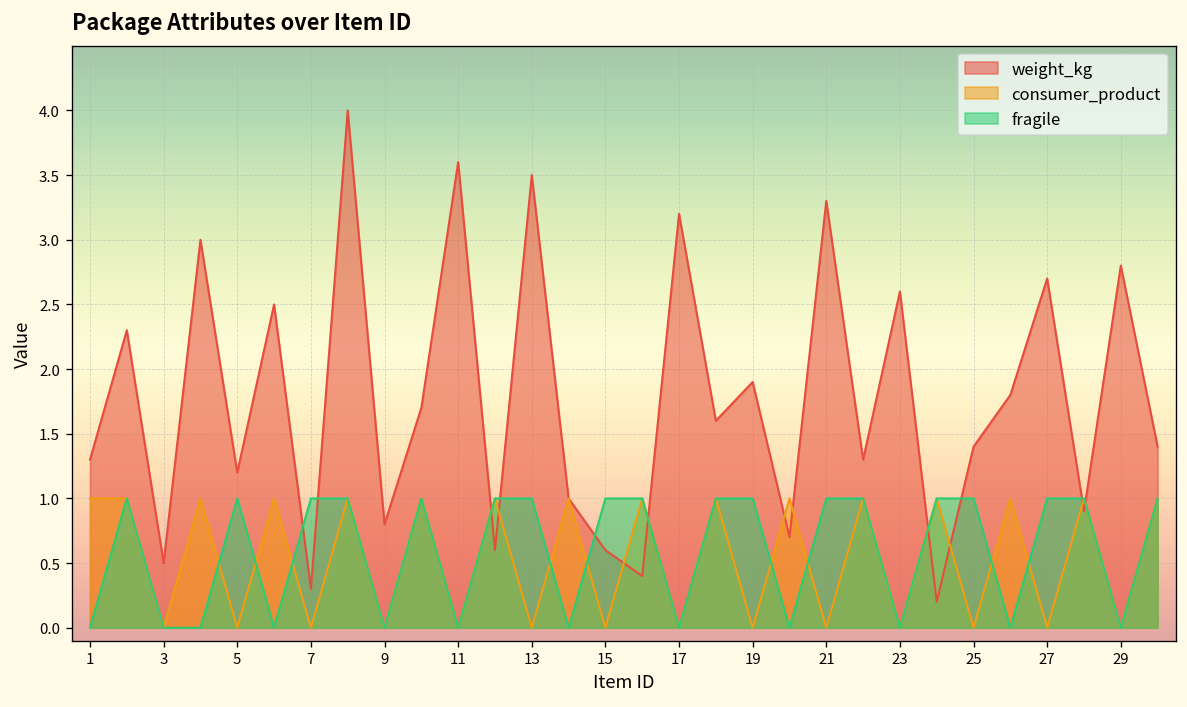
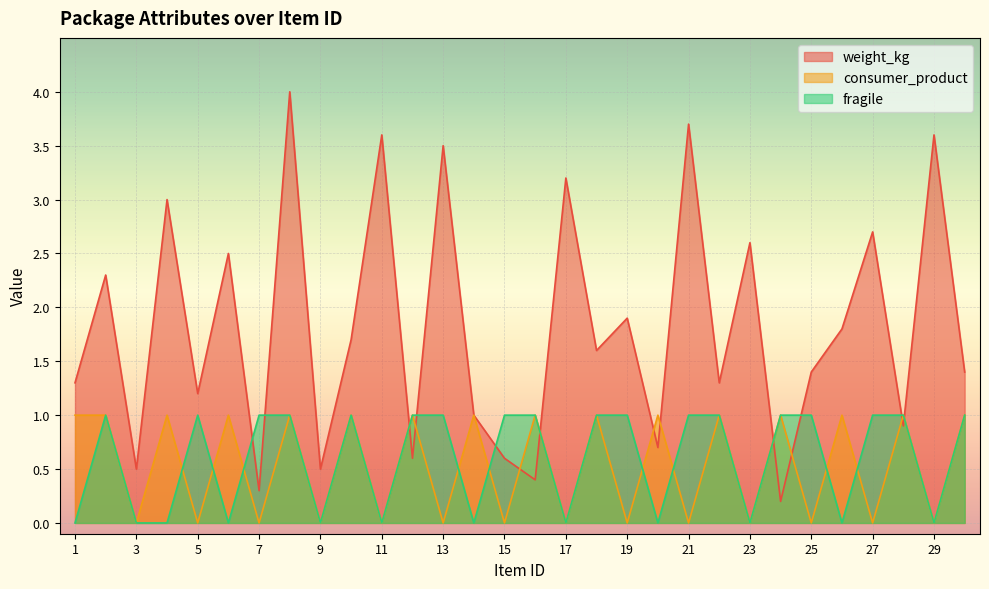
weight_kg, 9: 0.8 -> 0.5
weight_kg, 21: 3.3 -> 3.7
weight_kg, 29: 2.8 -> 3.6
